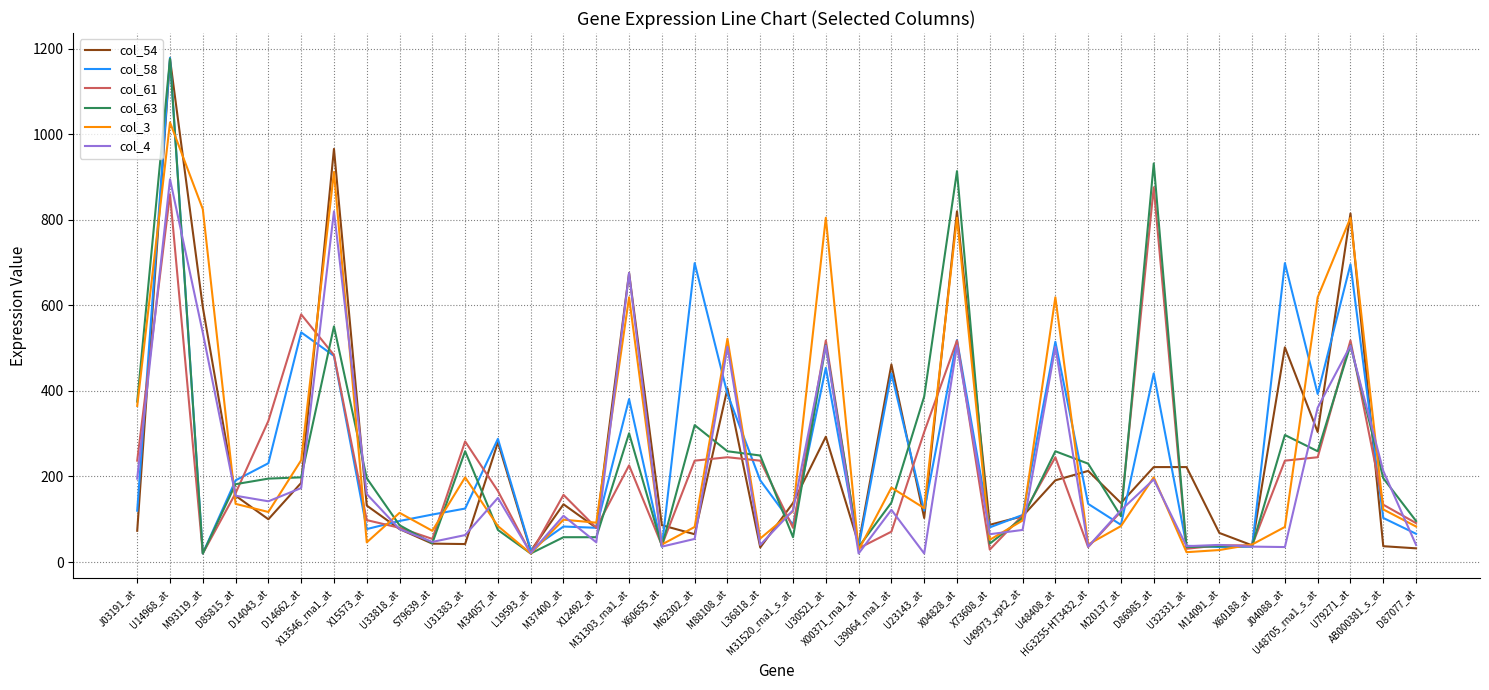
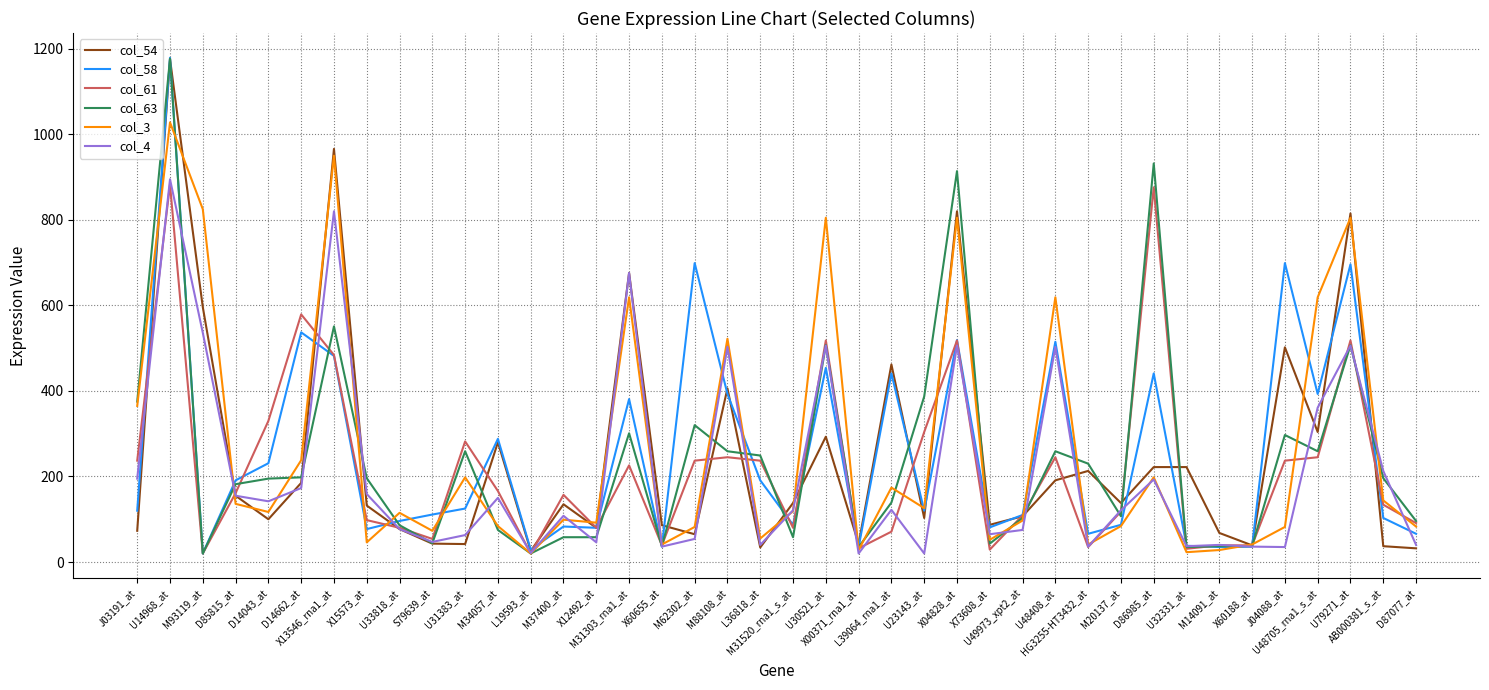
col_61, U14968_at: 860 -> 880
col_3, X13546_rna1_at: 910 -> 950
col_58, HG3255-HT3432_at: 140 -> 70
col_3, AB000381_s_at: 120 -> 140
